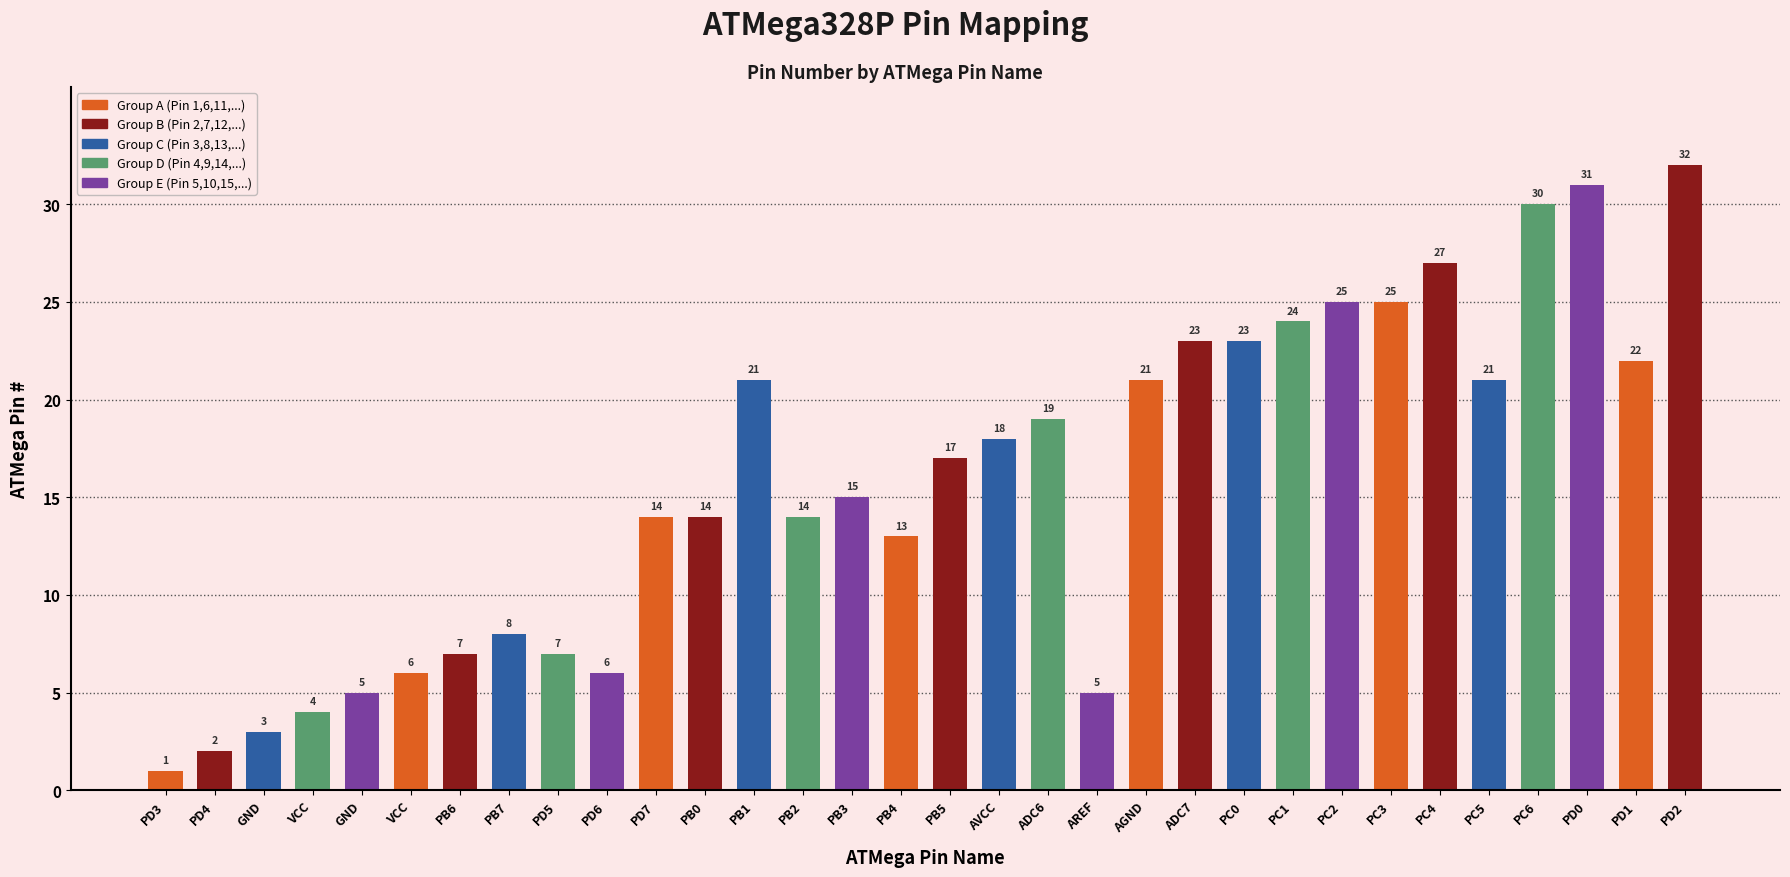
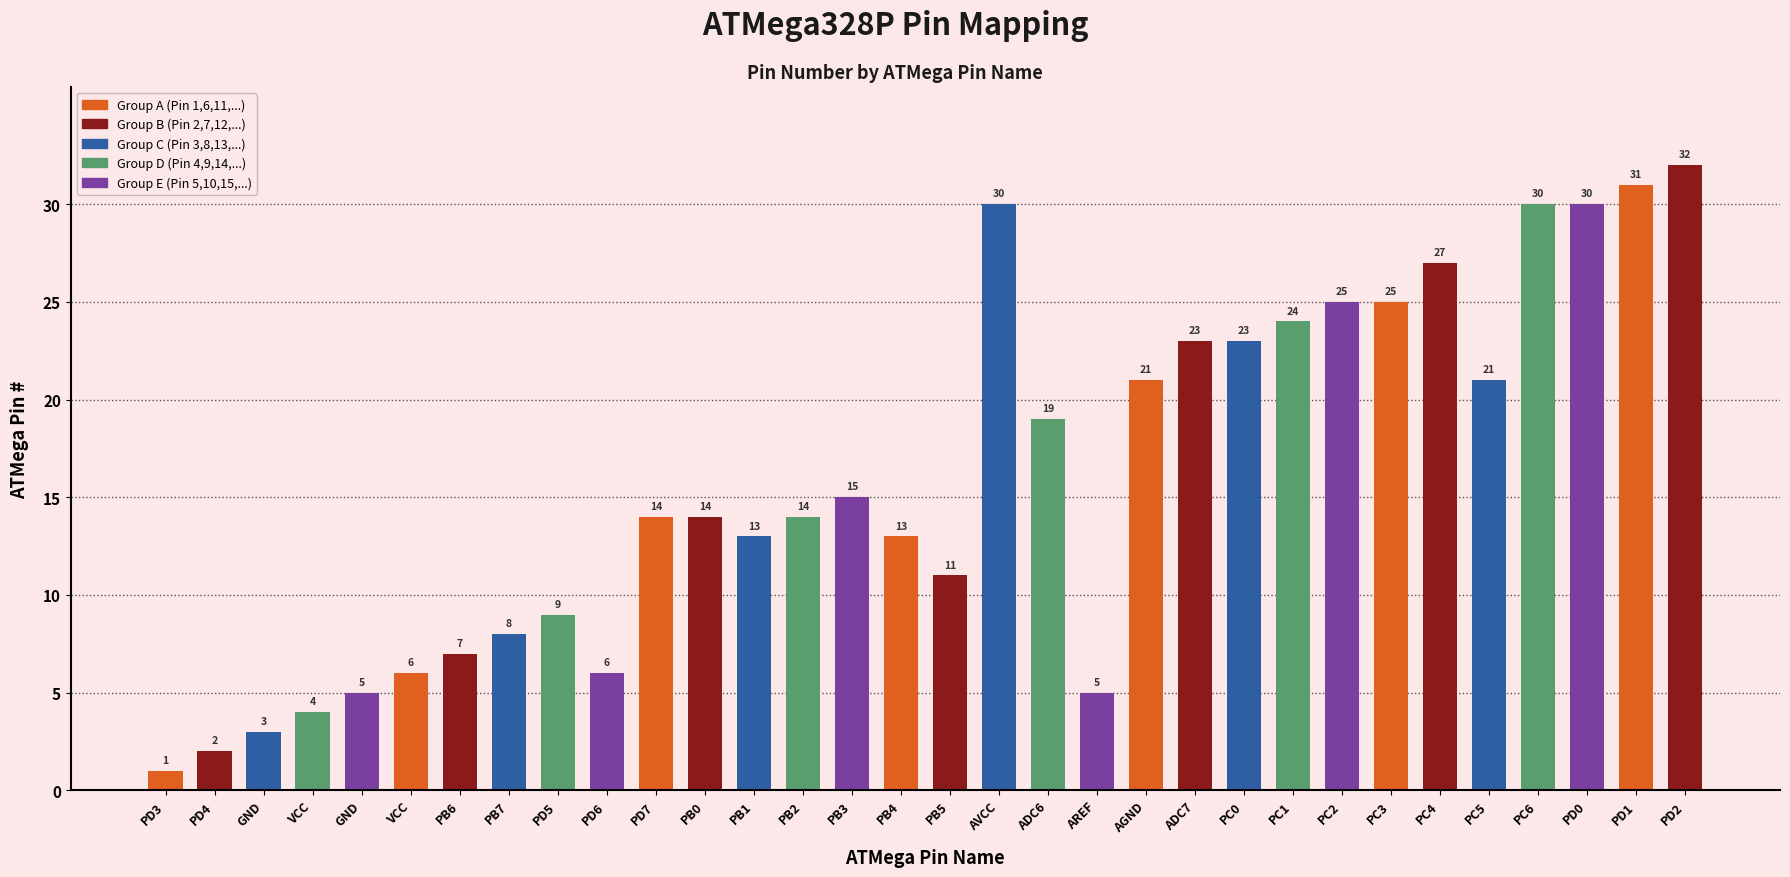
PD5: 7 -> 9
PB1: 21 -> 13
PB5: 17 -> 11
AVCC: 18 -> 30
PD0: 31 -> 30
PD1: 22 -> 31
